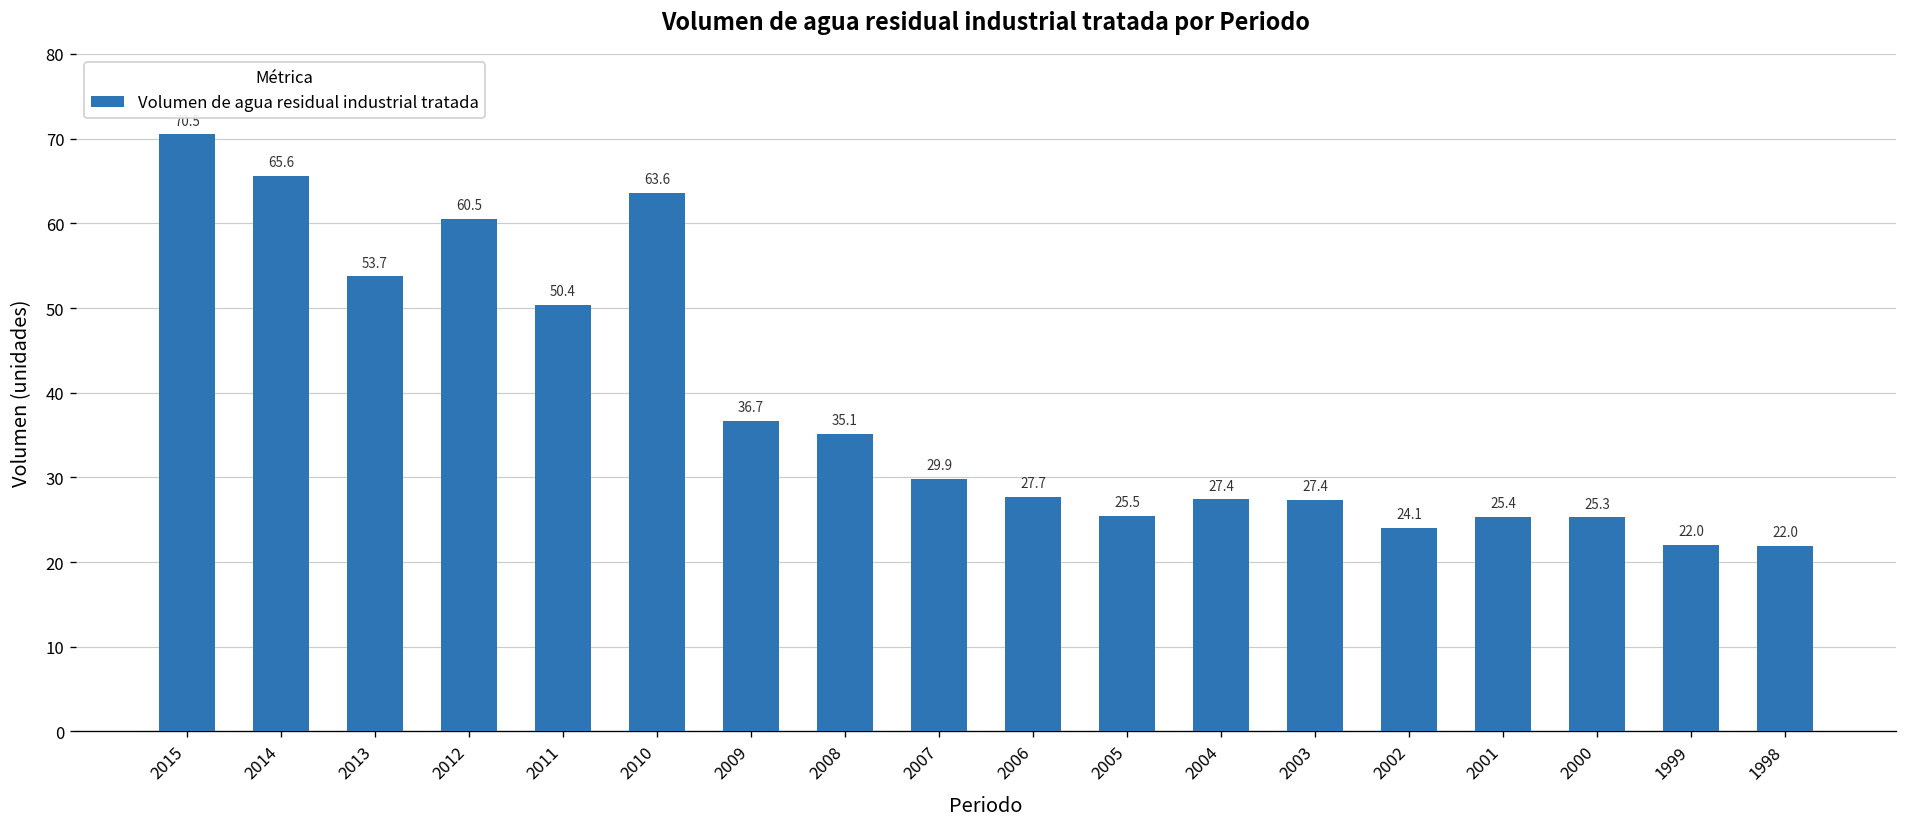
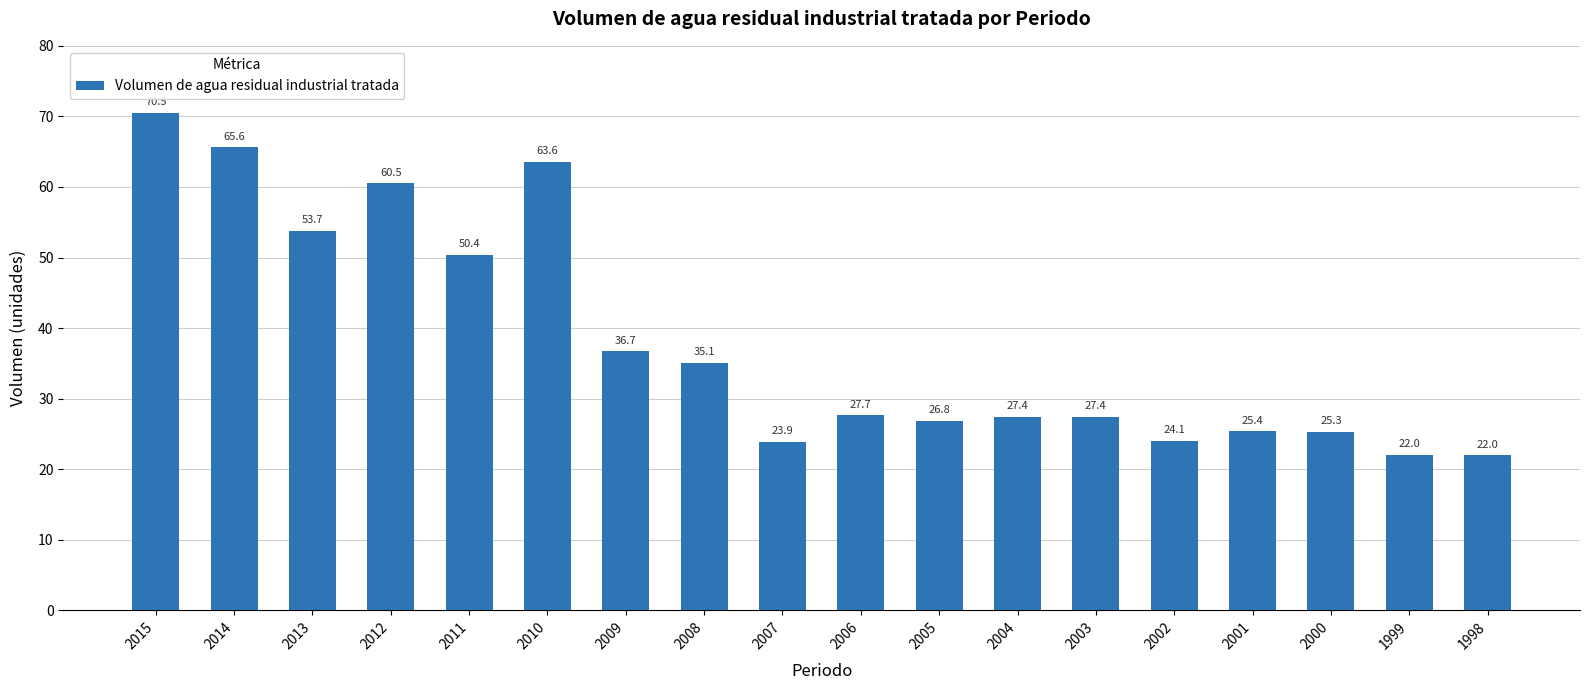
2007: 29.9 -> 23.9
2005: 25.5 -> 26.8
